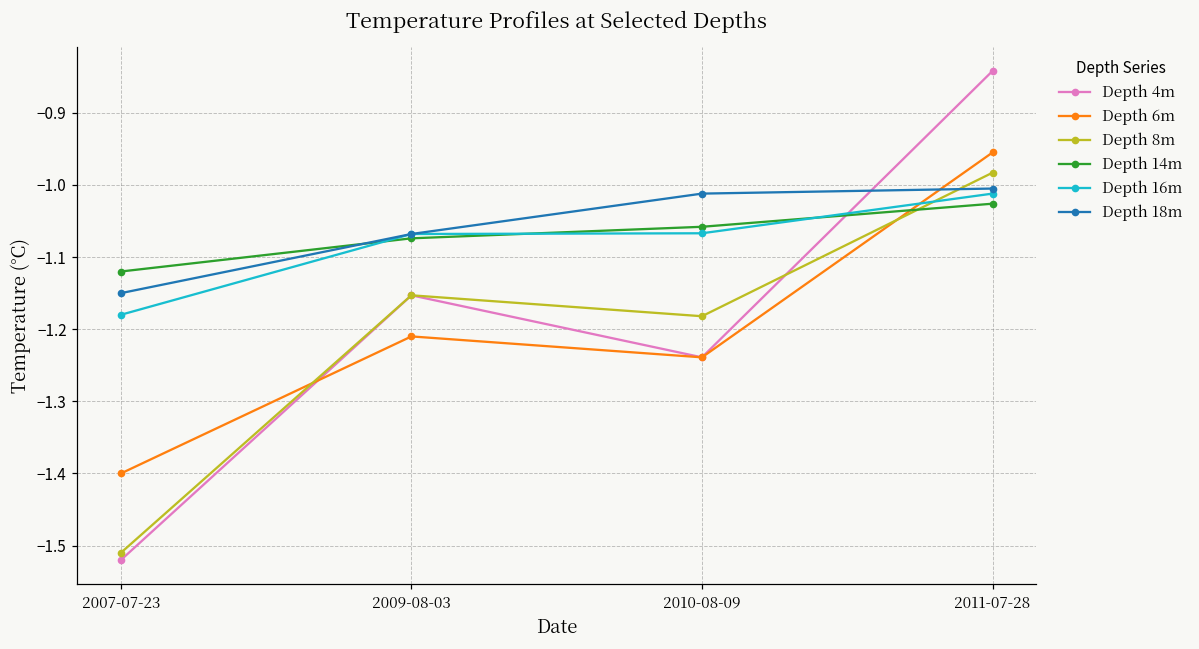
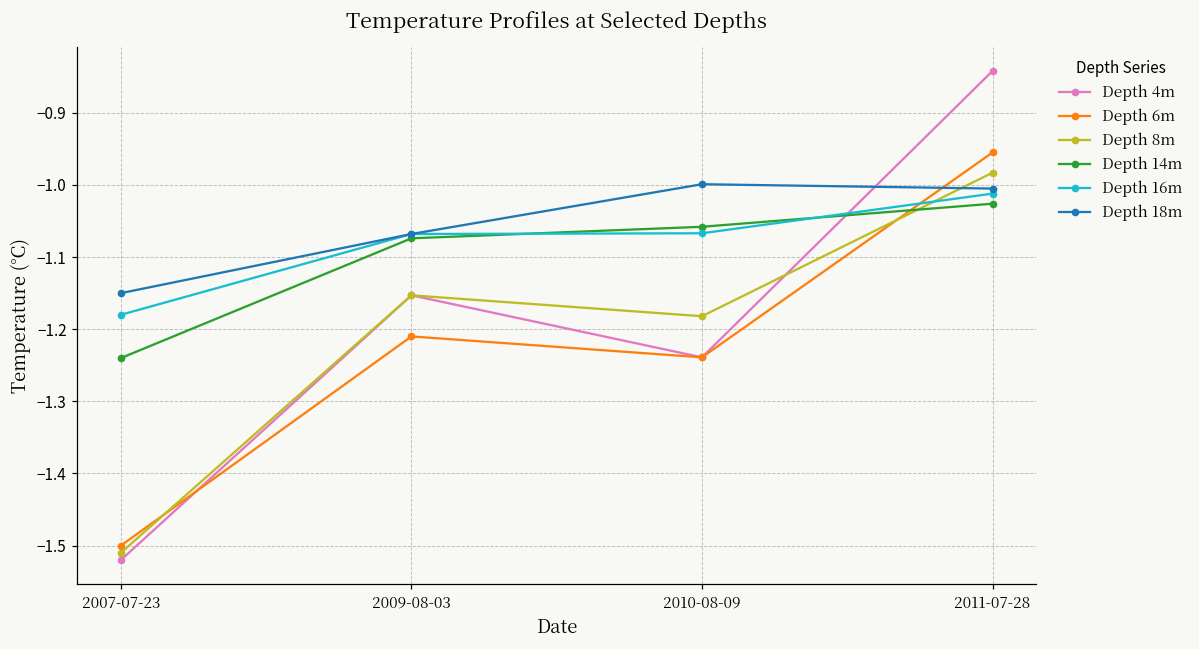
Depth 6m, 2007-07-23: -1.4 -> -1.5
Depth 14m, 2007-07-23: -1.12 -> -1.24
Depth 18m, 2010-08-09: -1.01 -> -1.00
